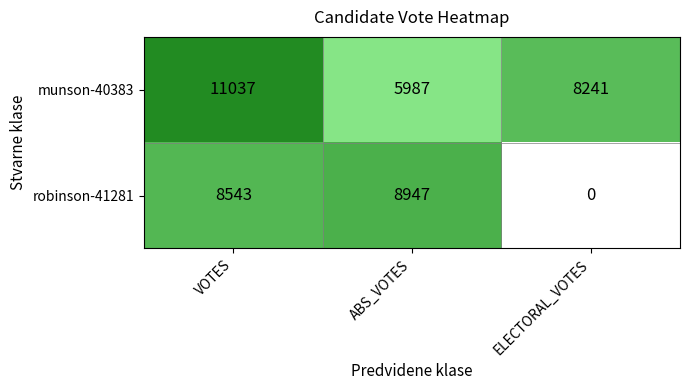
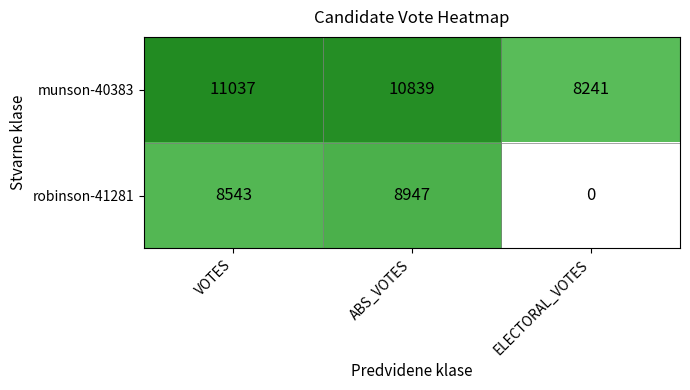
munson-40383, ABS_VOTES: 5987 -> 10839
